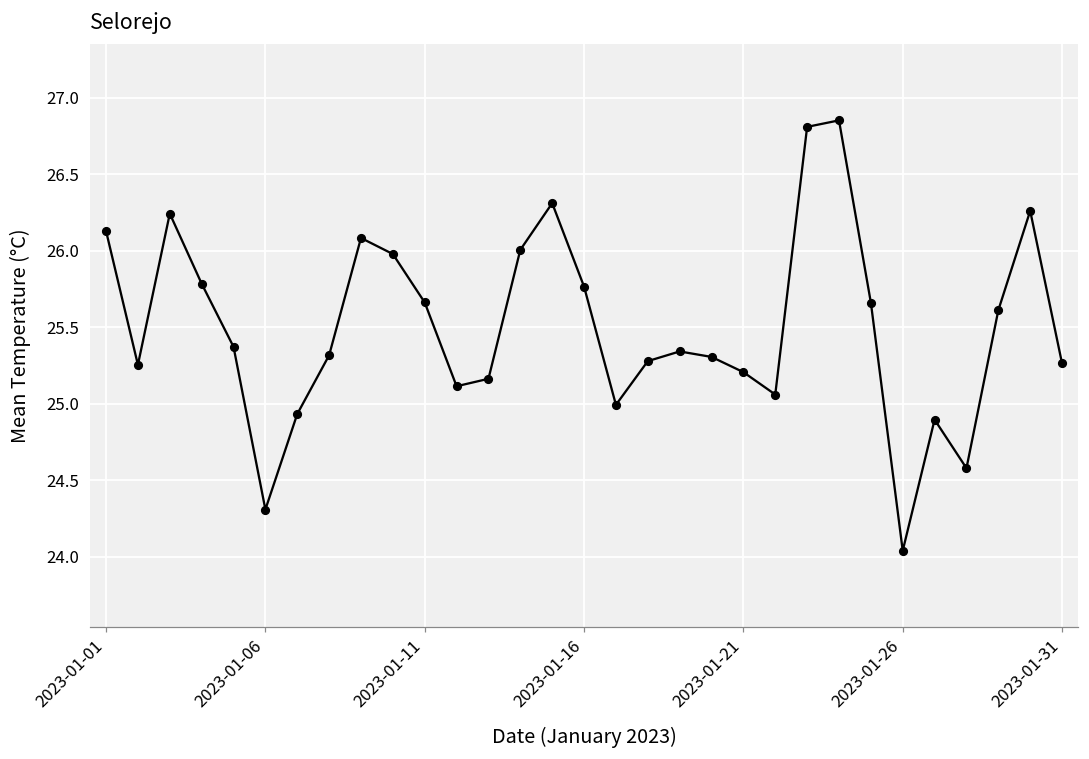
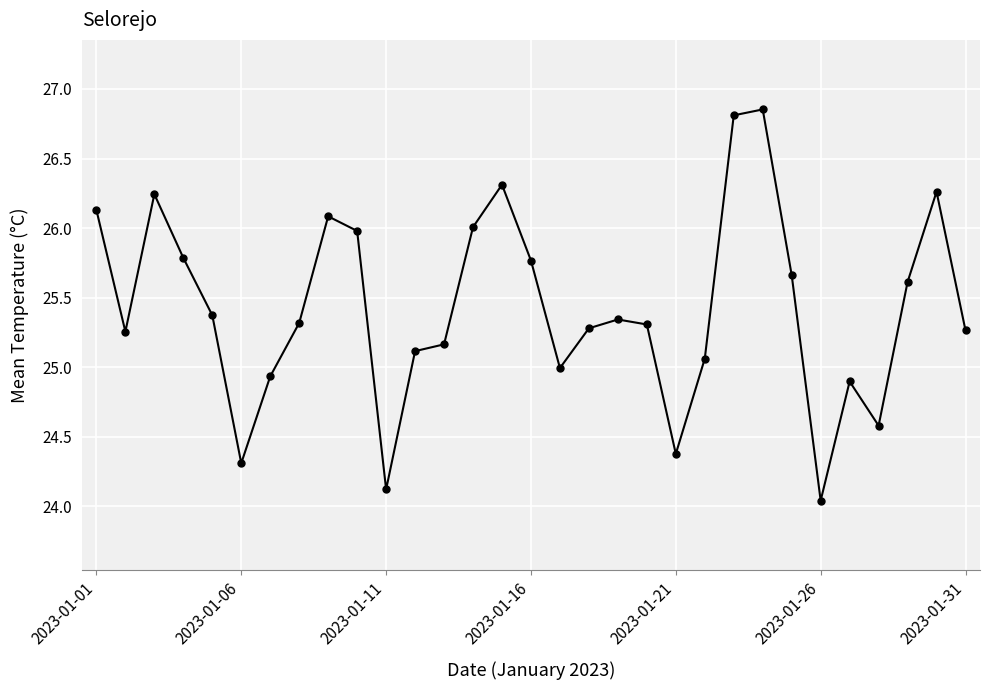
2023-01-11: 25.66 -> 24.12
2023-01-21: 25.21 -> 24.38
